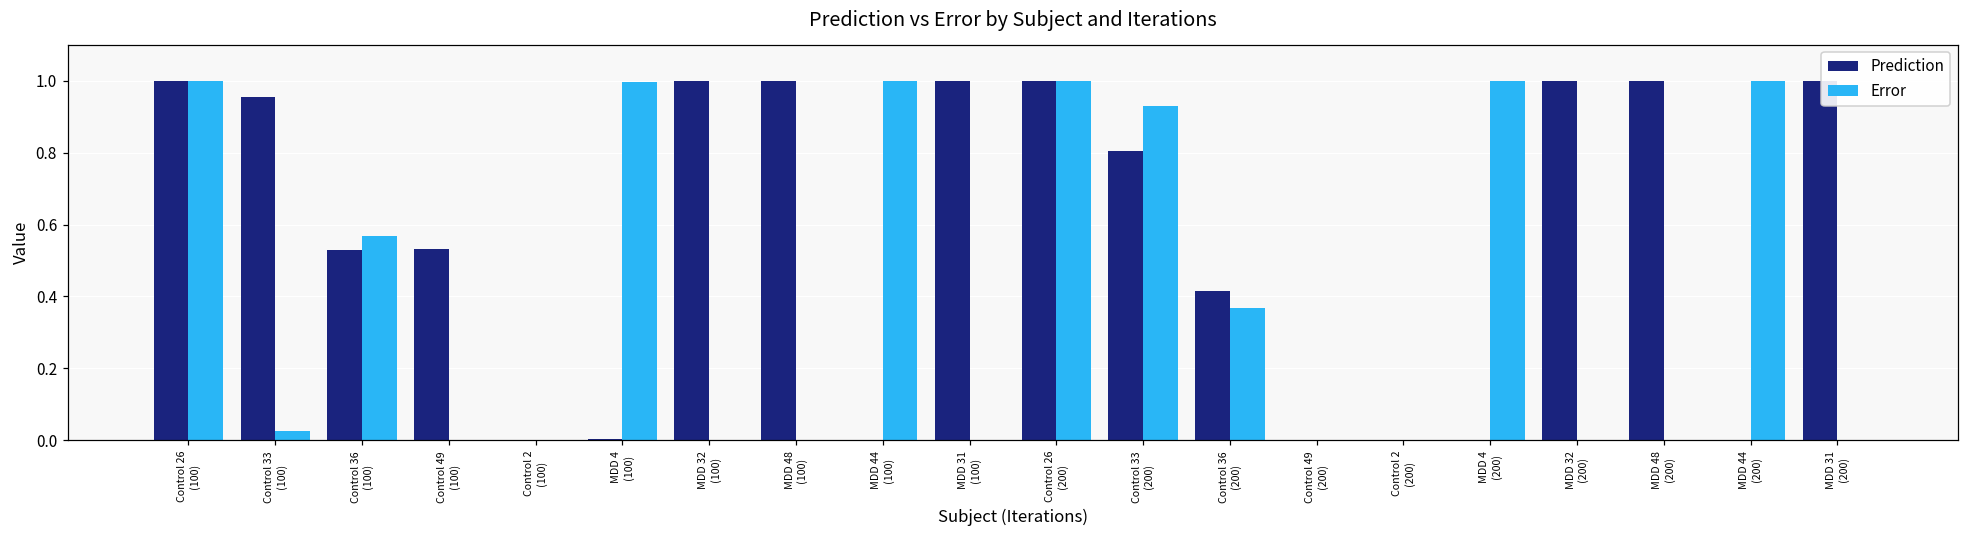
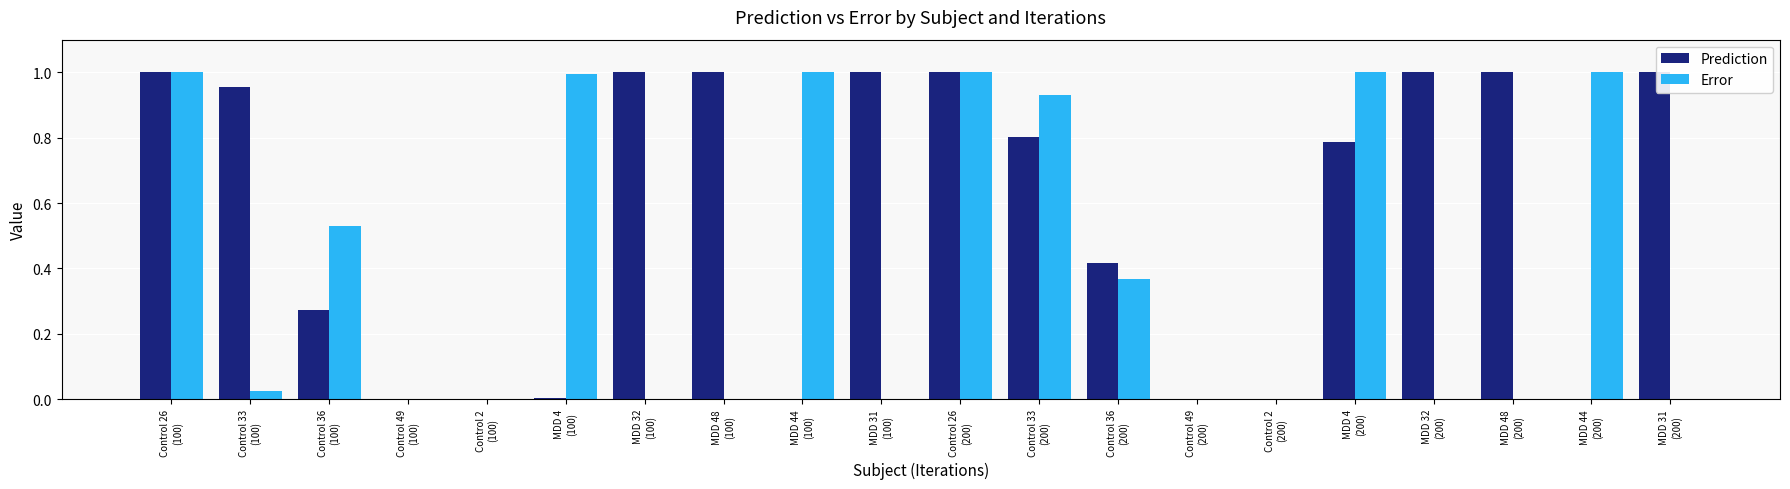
Prediction, Control 36 (100): 0.53 -> 0.27
Error, Control 36 (100): 0.57 -> 0.53
Prediction, Control 49 (100): 0.53 -> 0.00
Prediction, MDD 4 (200): 0.00 -> 0.79
